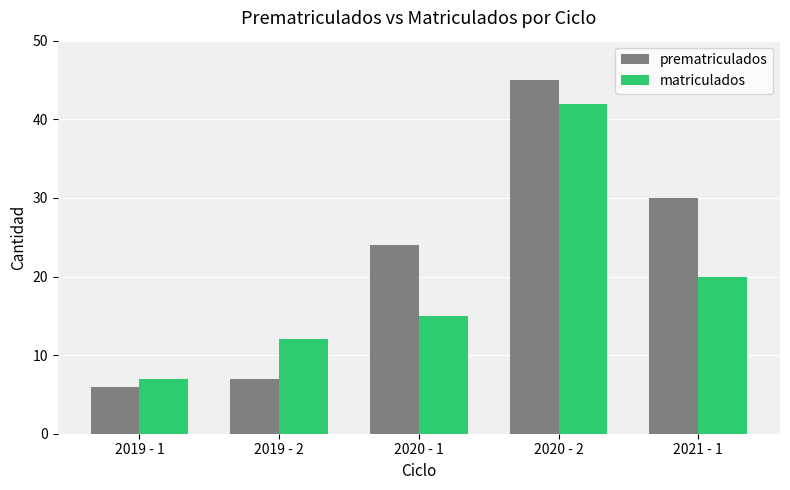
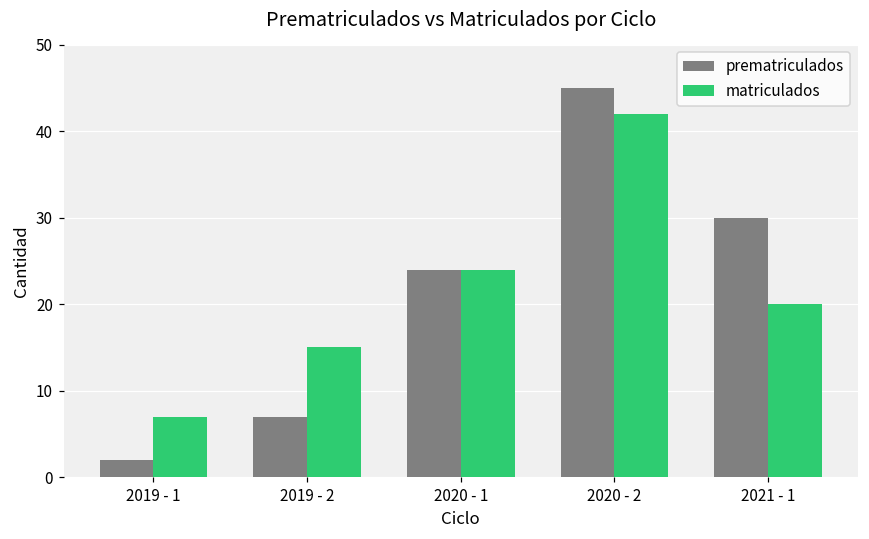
prematriculados, 2019 - 1: 6 -> 2
matriculados, 2019 - 2: 12 -> 15
matriculados, 2020 - 1: 15 -> 24
